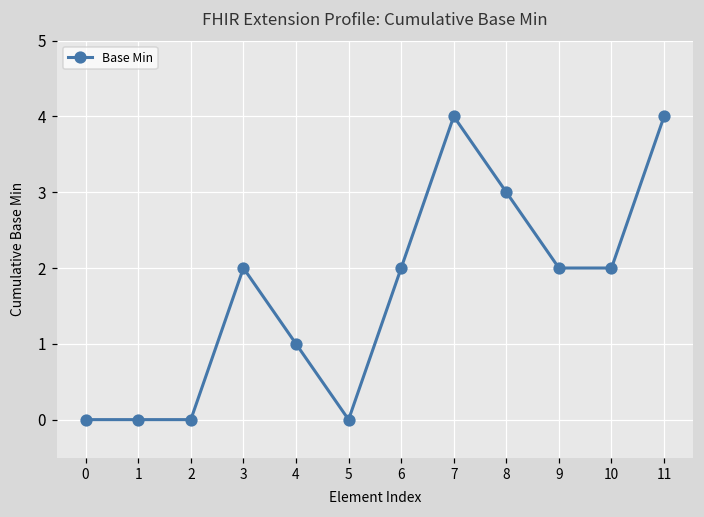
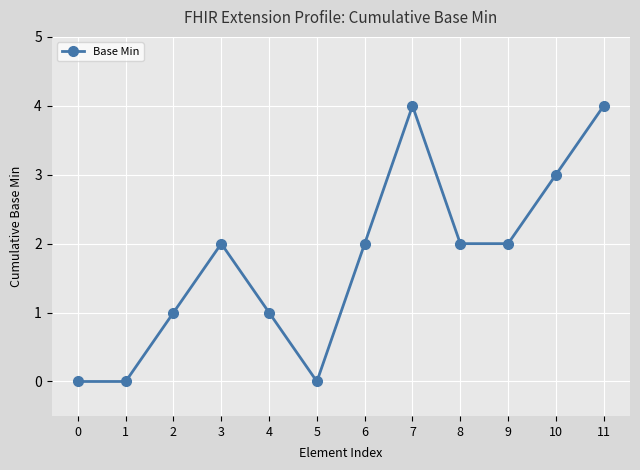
2: 0 -> 1
8: 3 -> 2
10: 2 -> 3
